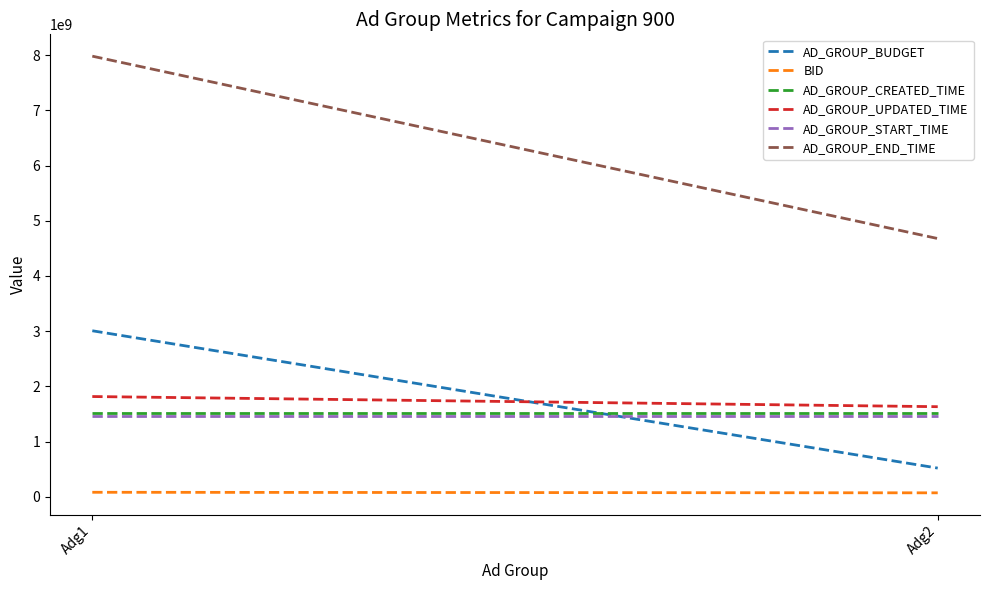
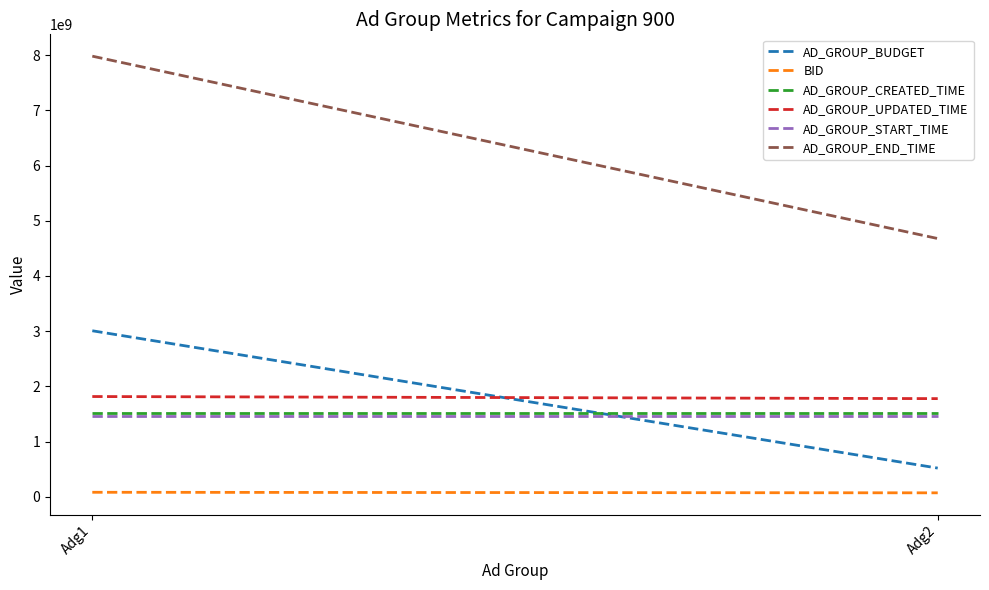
AD_GROUP_UPDATED_TIME, Adg2: 1600000000 -> 1800000000
